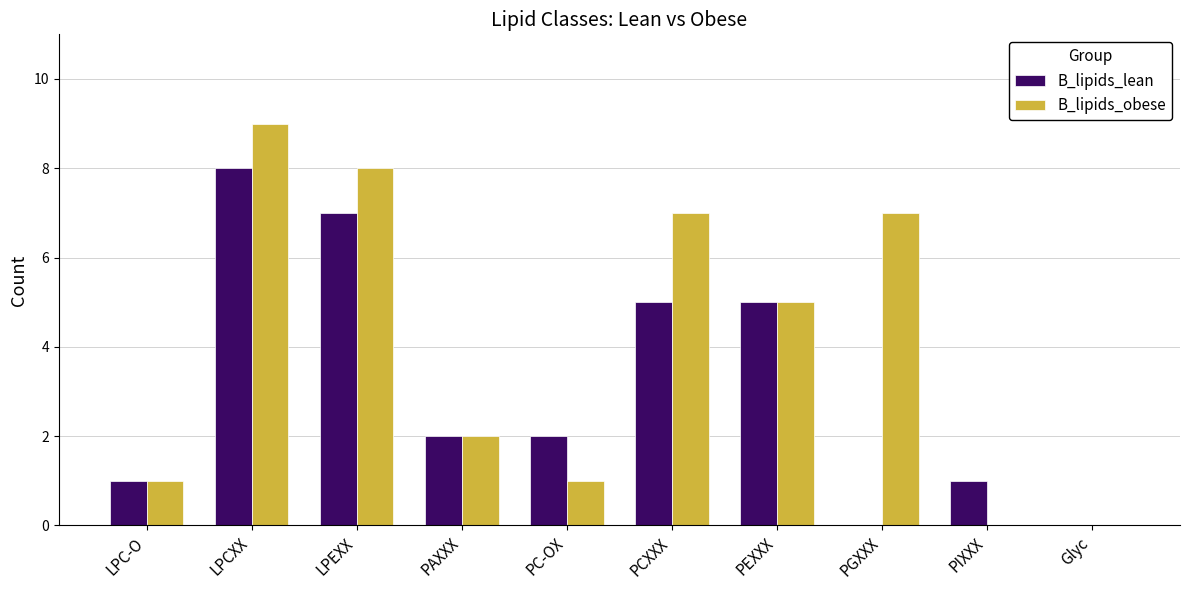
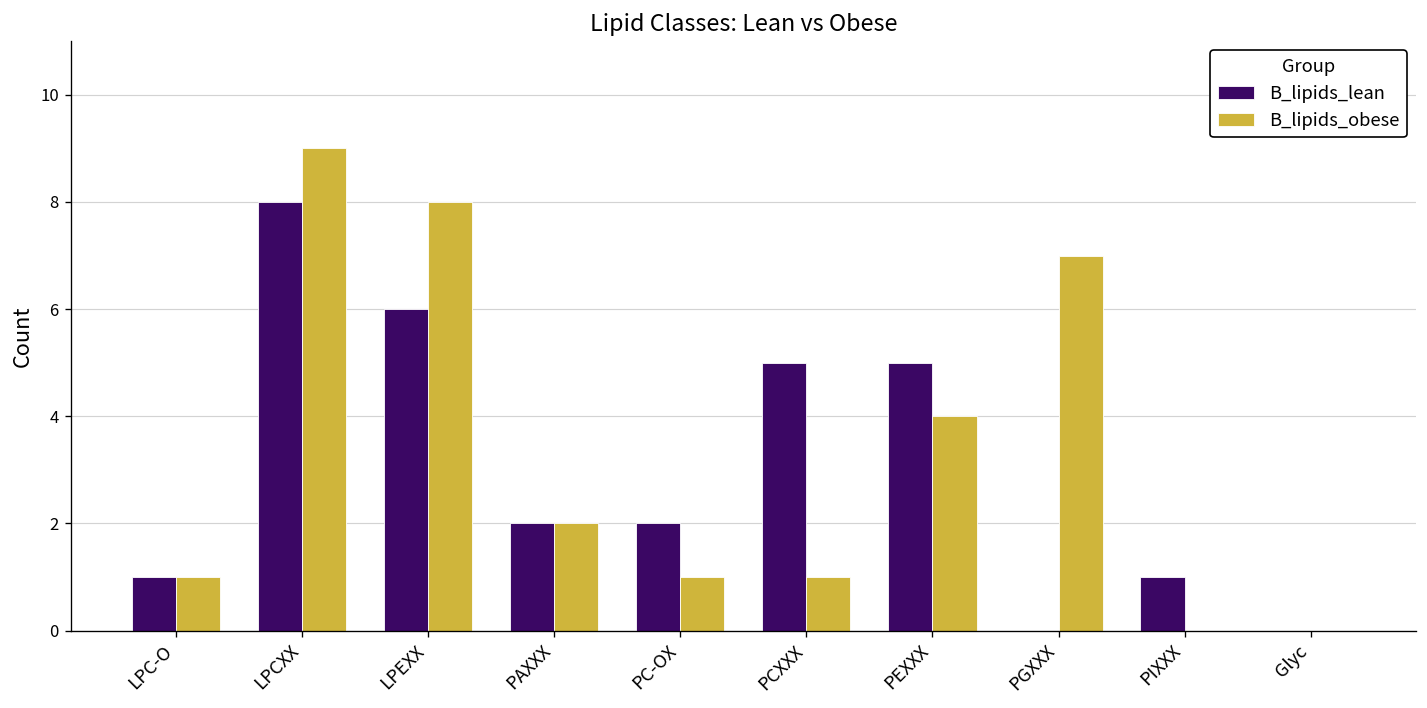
B_lipids_lean, LPEXX: 7 -> 6
B_lipids_obese, PCXXX: 7 -> 1
B_lipids_obese, PEXXX: 5 -> 4
